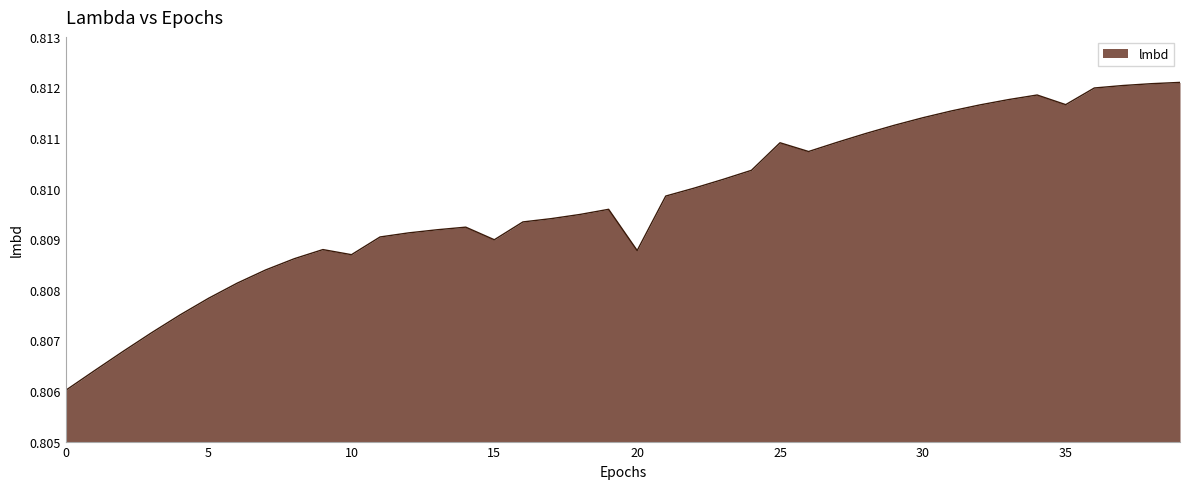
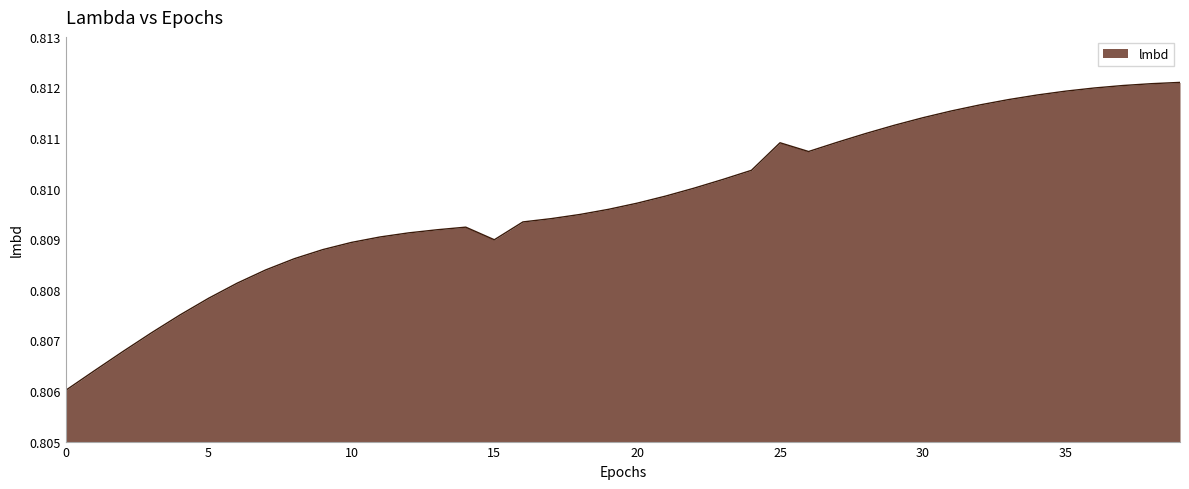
10: 0.8087 -> 0.8089
20: 0.8088 -> 0.8097
35: 0.8117 -> 0.8119
